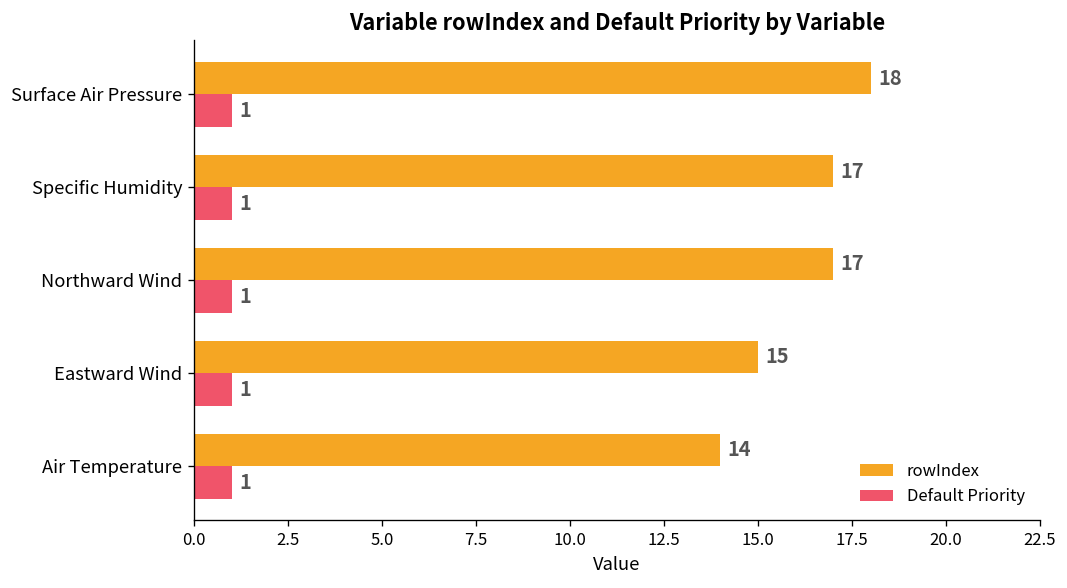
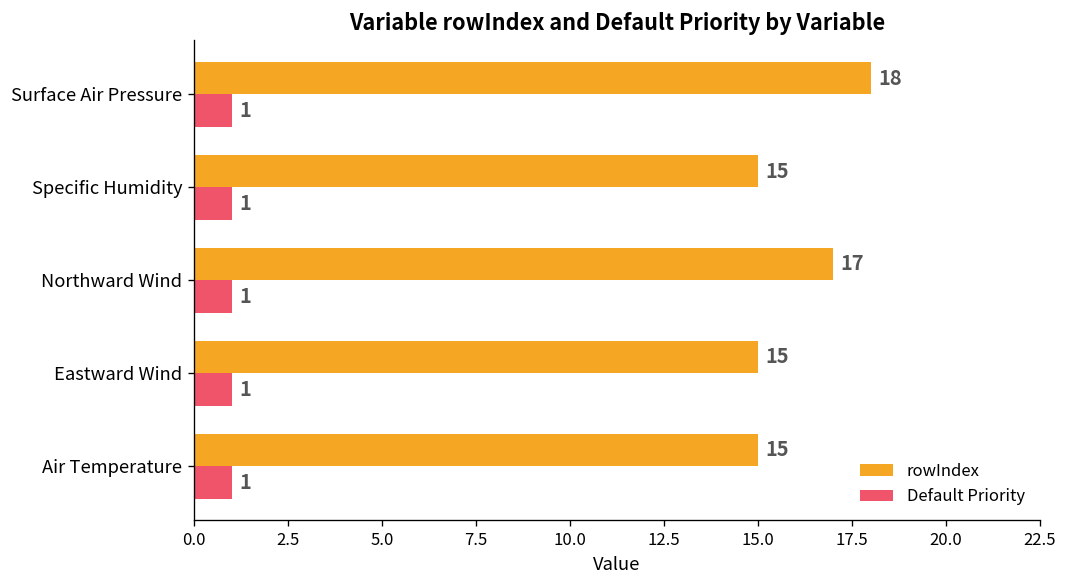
rowIndex, Specific Humidity: 17 -> 15
rowIndex, Air Temperature: 14 -> 15
